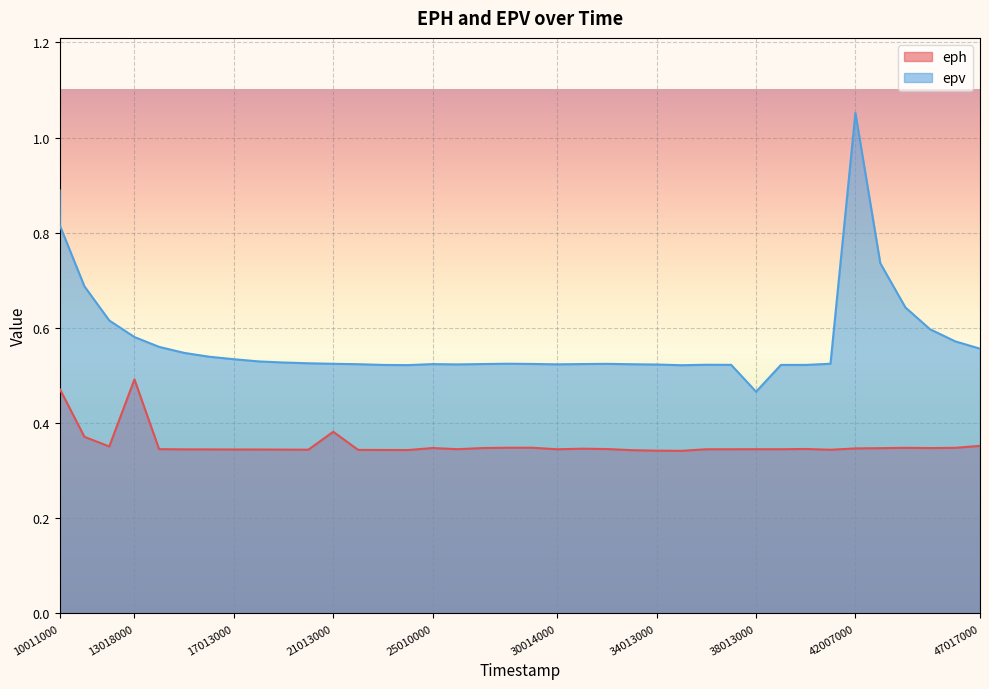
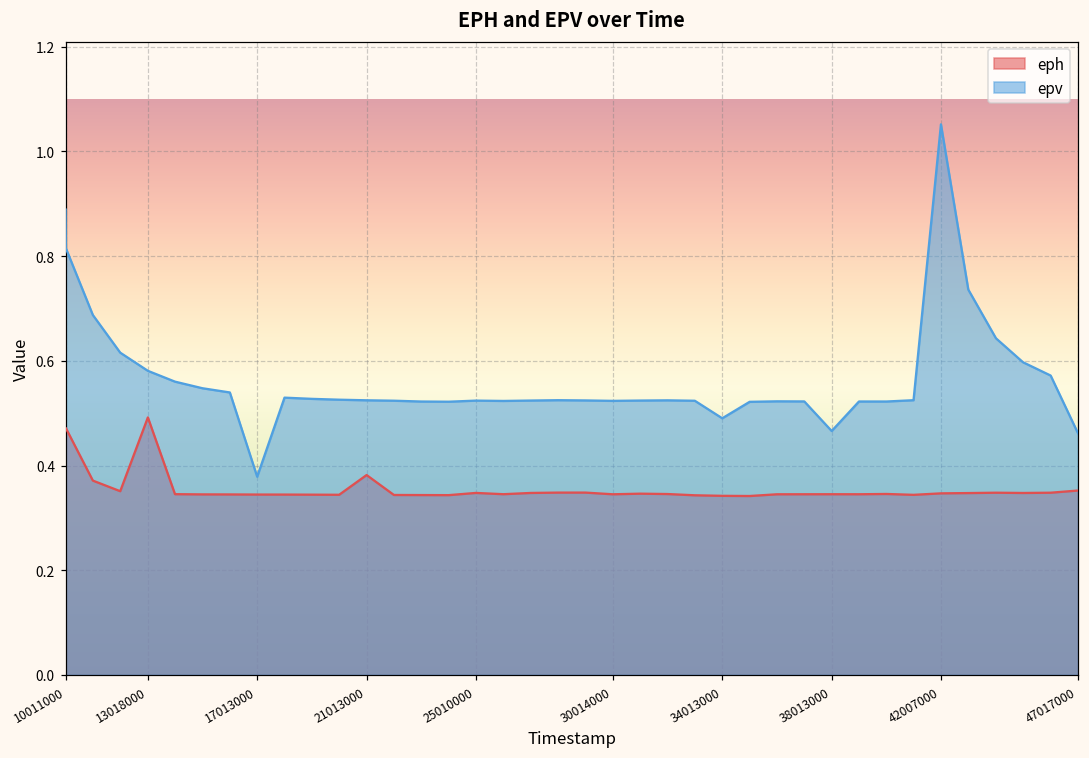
epv, 17013000: 0.53 -> 0.38
epv, 34013000: 0.52 -> 0.49
epv, 47017000: 0.56 -> 0.46
